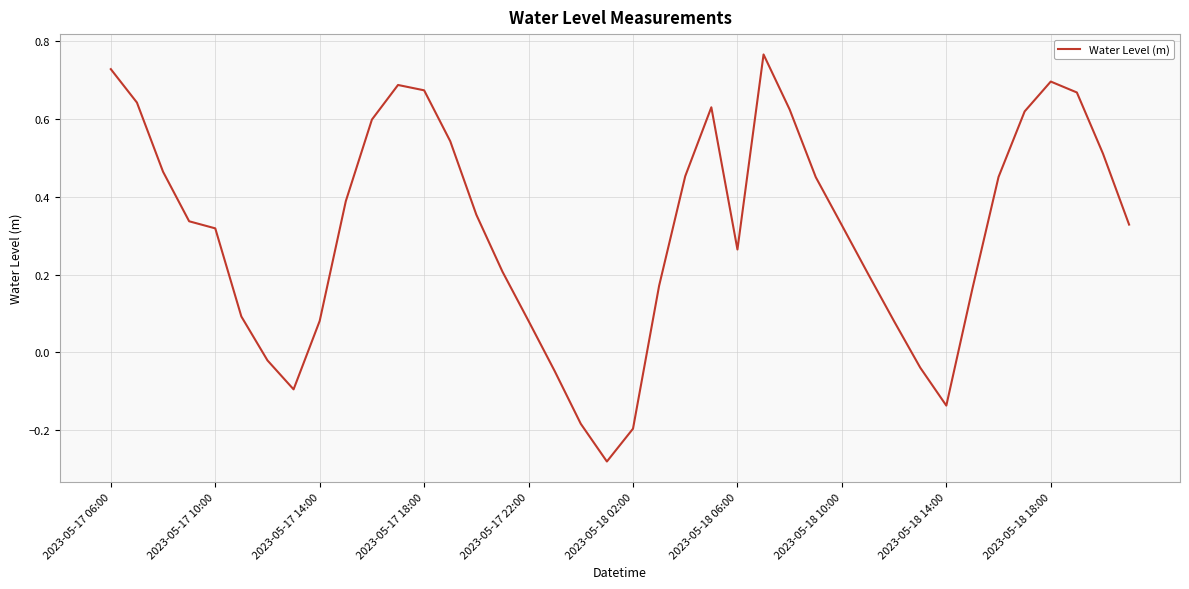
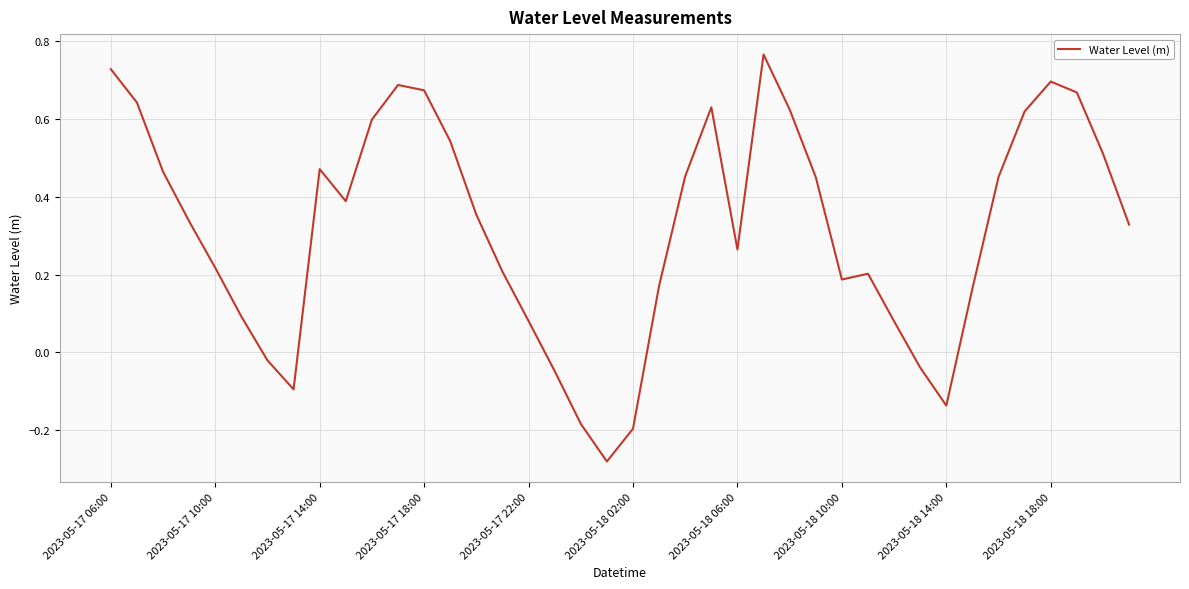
2023-05-17 10:00: 0.32 -> 0.22
2023-05-17 14:00: 0.08 -> 0.47
2023-05-18 10:00: 0.33 -> 0.19
